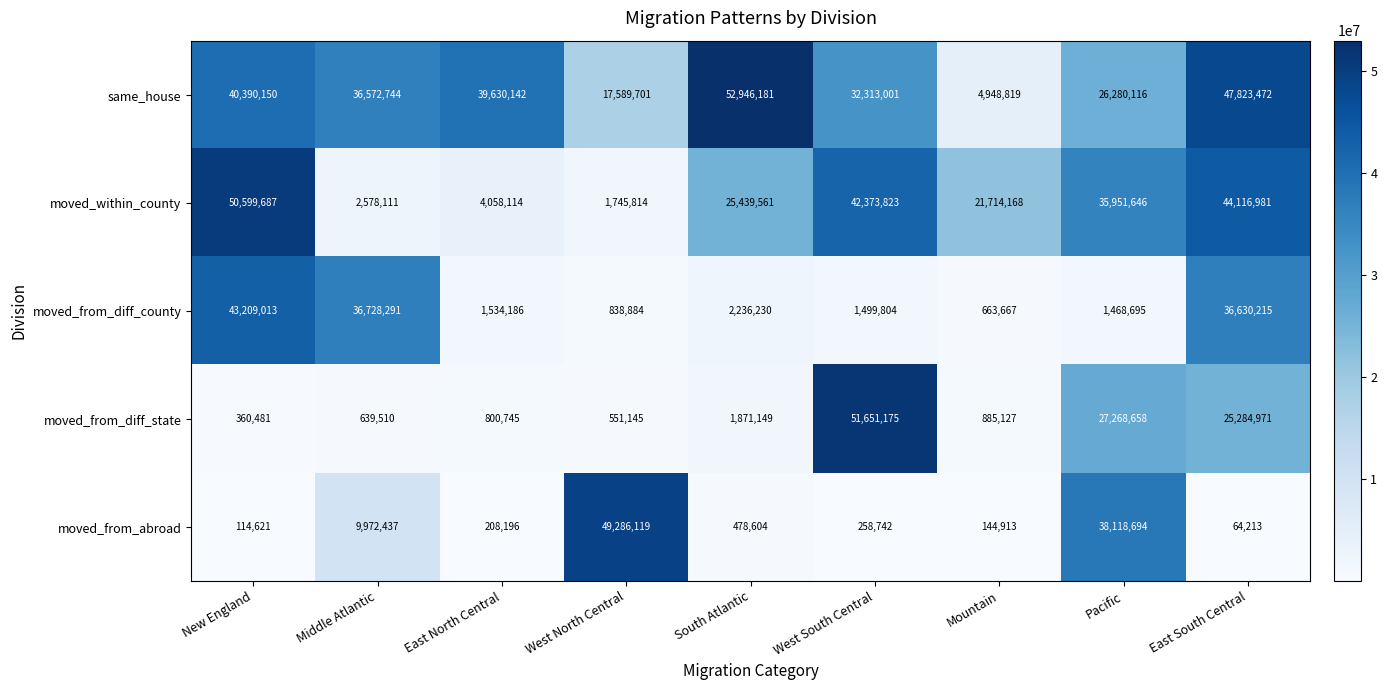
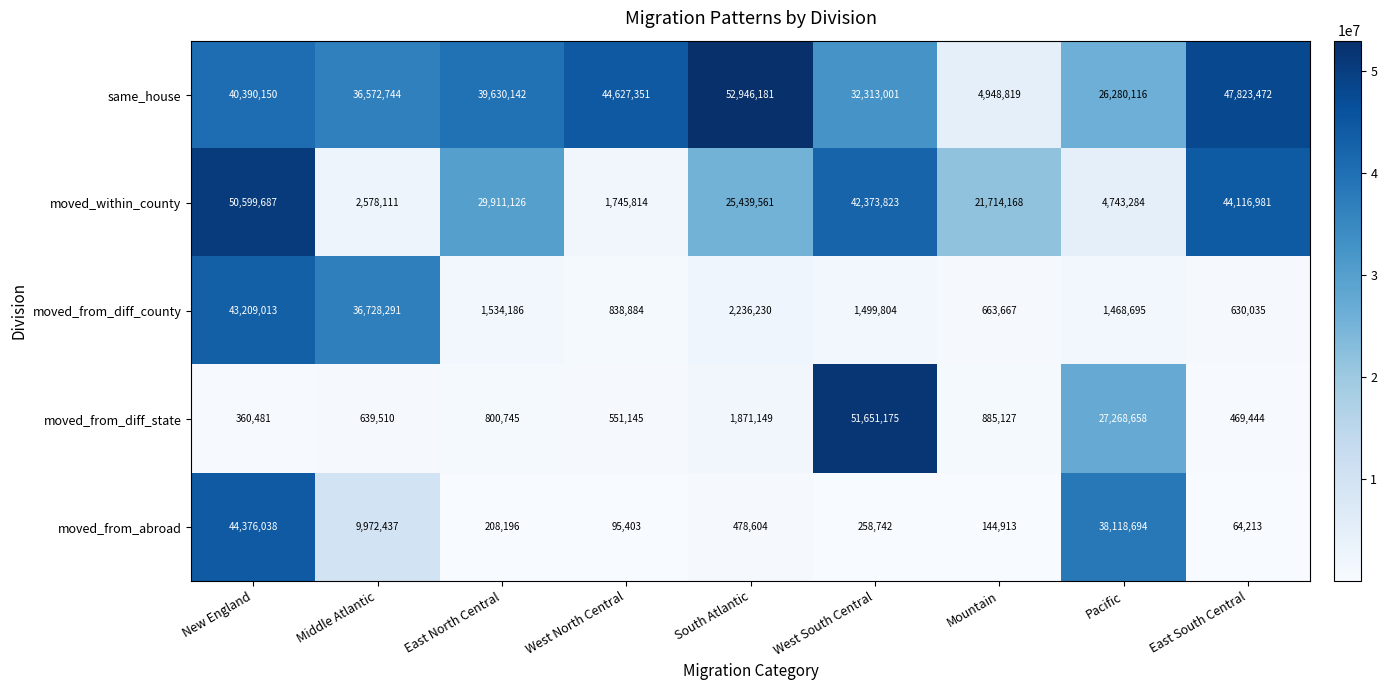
same_house, West North Central: 17,589,701 -> 44,627,351
moved_within_county, East North Central: 4,058,114 -> 29,911,126
moved_within_county, Pacific: 35,951,646 -> 4,743,284
moved_from_diff_county, East South Central: 36,630,215 -> 630,035
moved_from_diff_state, East South Central: 25,284,971 -> 469,444
moved_from_abroad, New England: 114,621 -> 44,376,038
moved_from_abroad, West North Central: 49,286,119 -> 95,403
